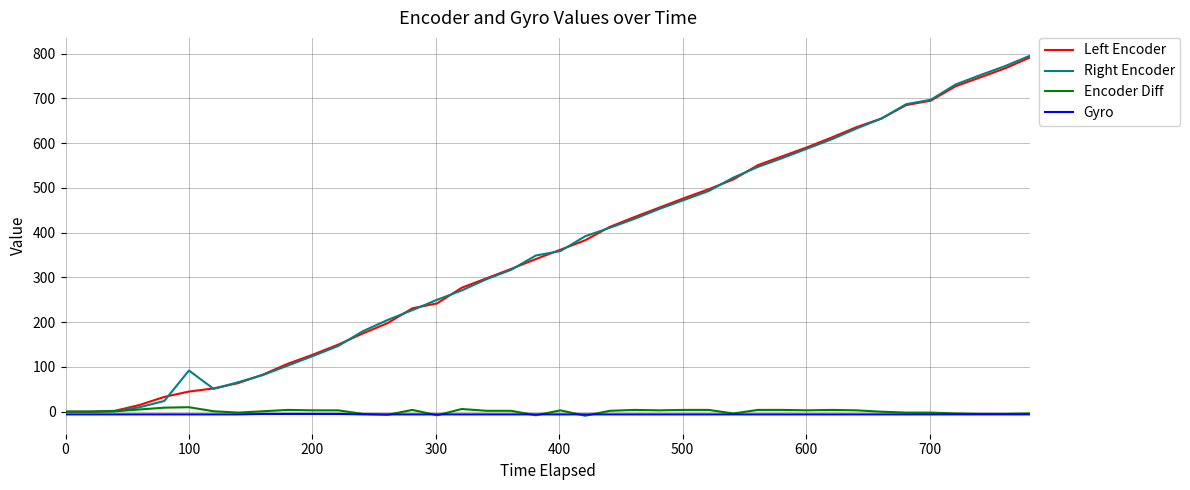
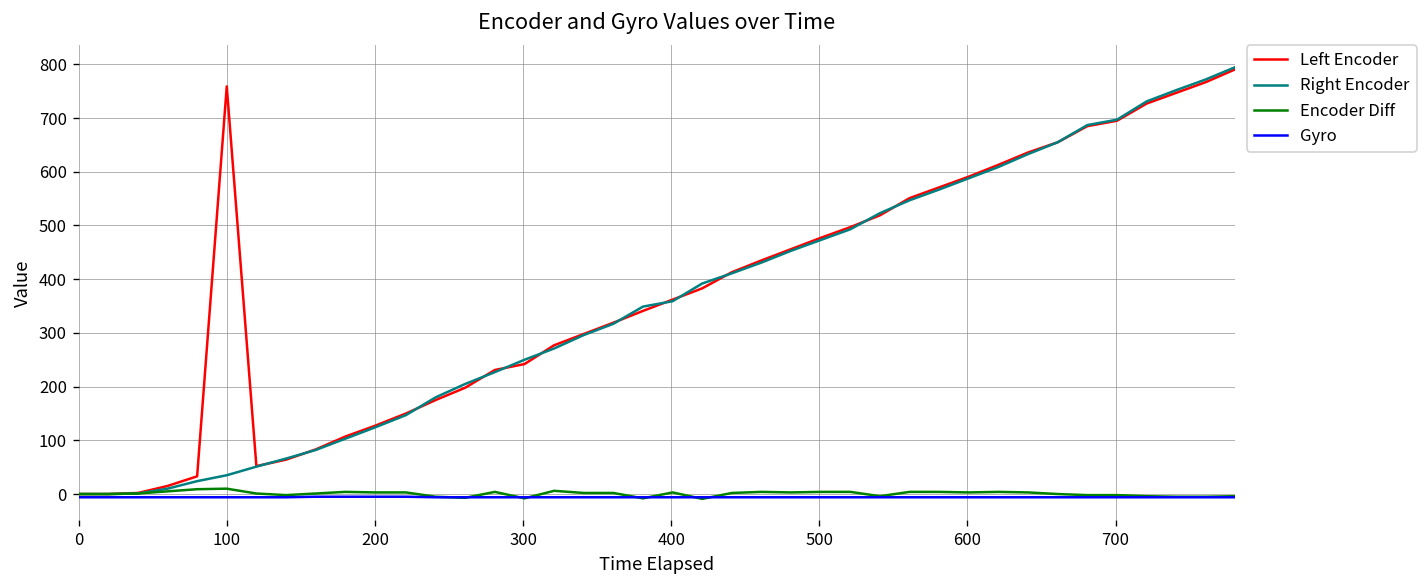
Left Encoder, 100: 50 -> 760
Right Encoder, 100: 90 -> 40
